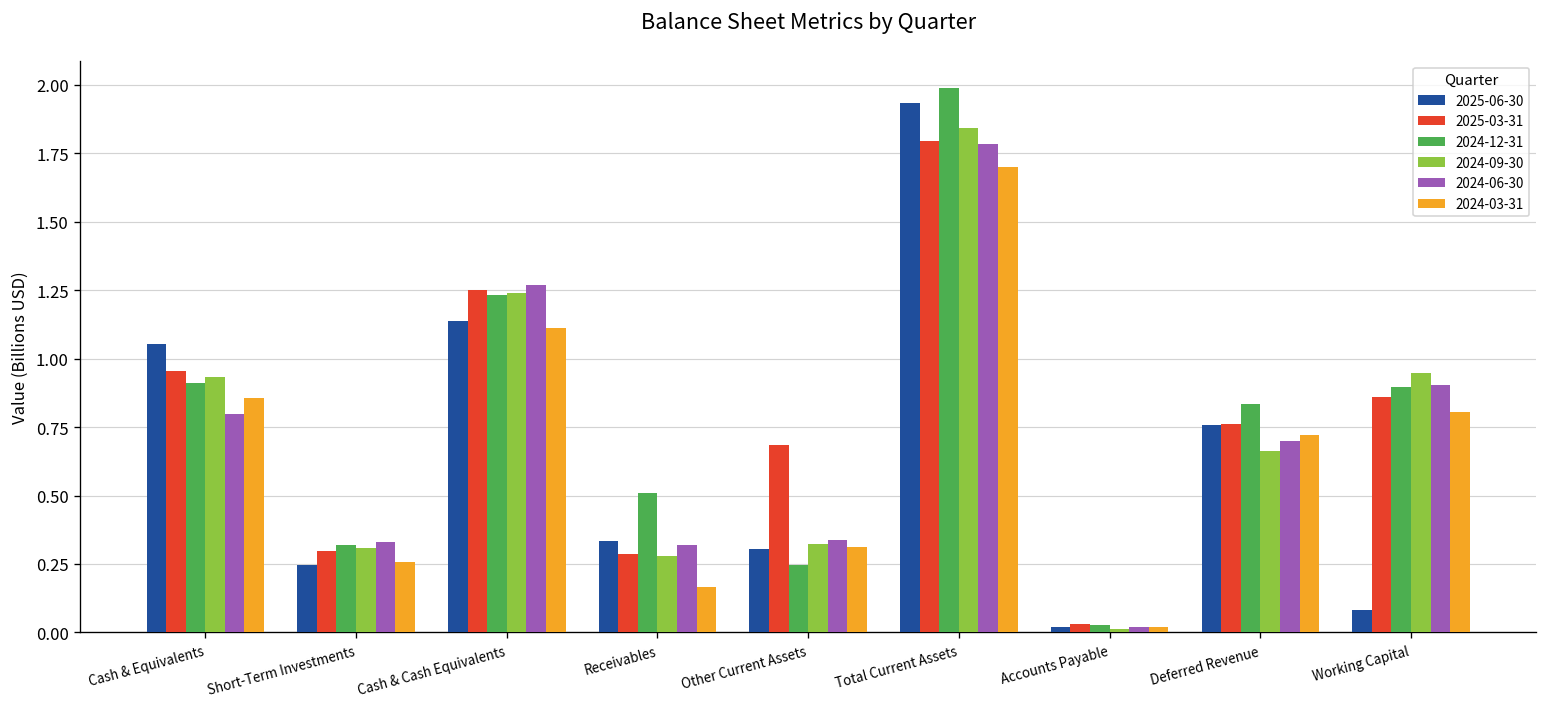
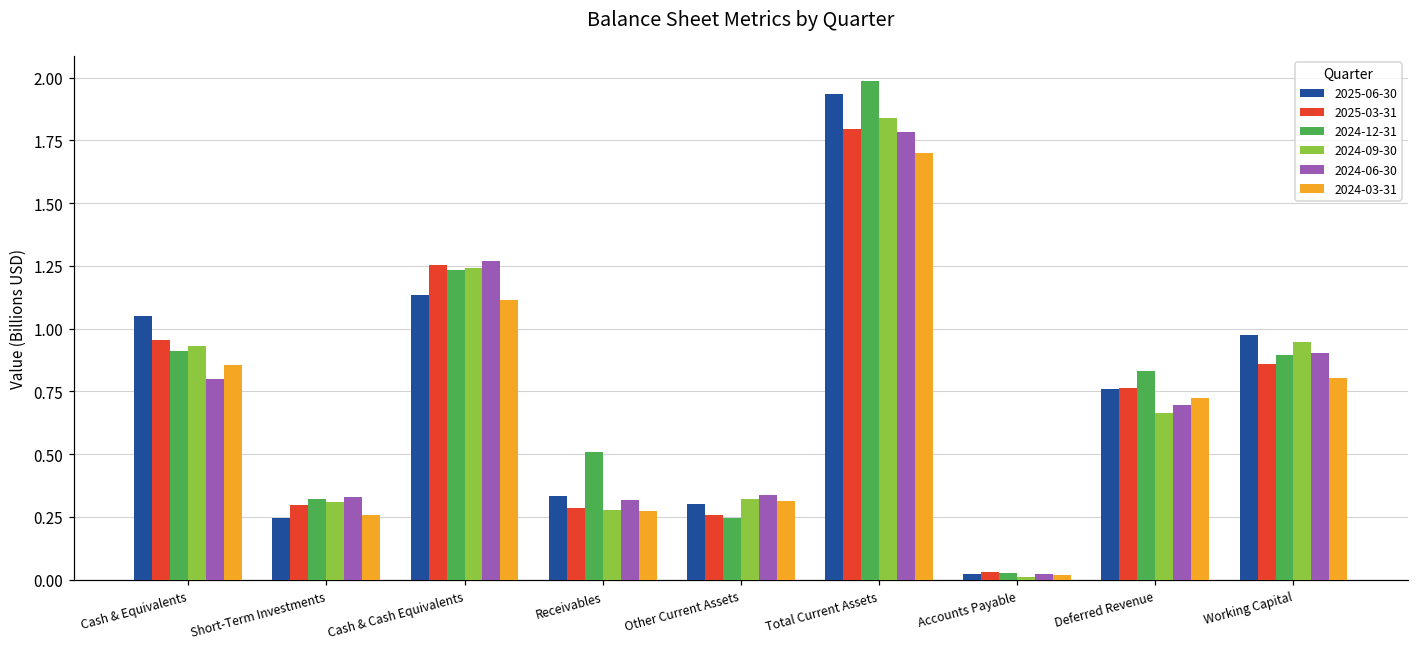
2024-03-31, Receivables: 0.16 -> 0.27
2025-03-31, Other Current Assets: 0.68 -> 0.26
2025-06-30, Working Capital: 0.08 -> 0.97
